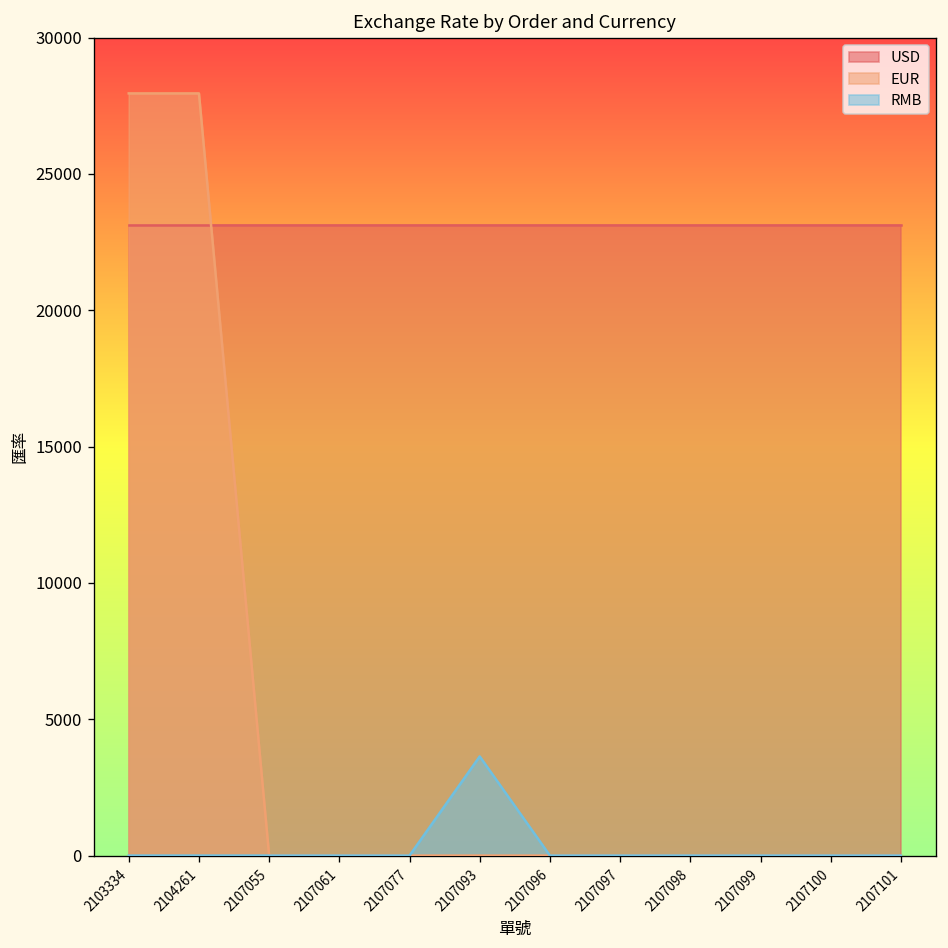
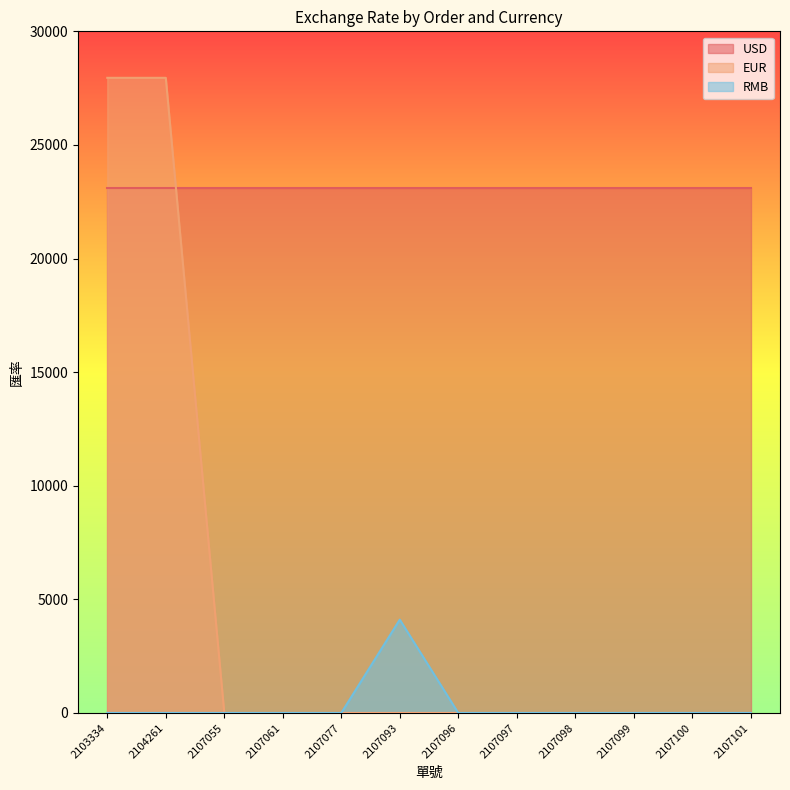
RMB, 2107093: 3600 -> 4100
